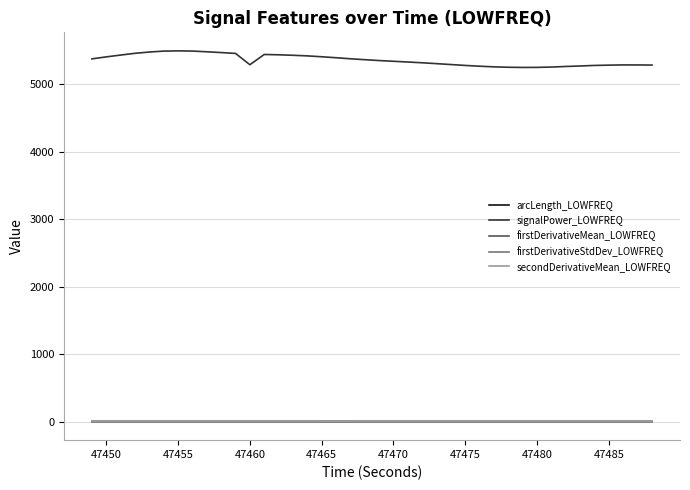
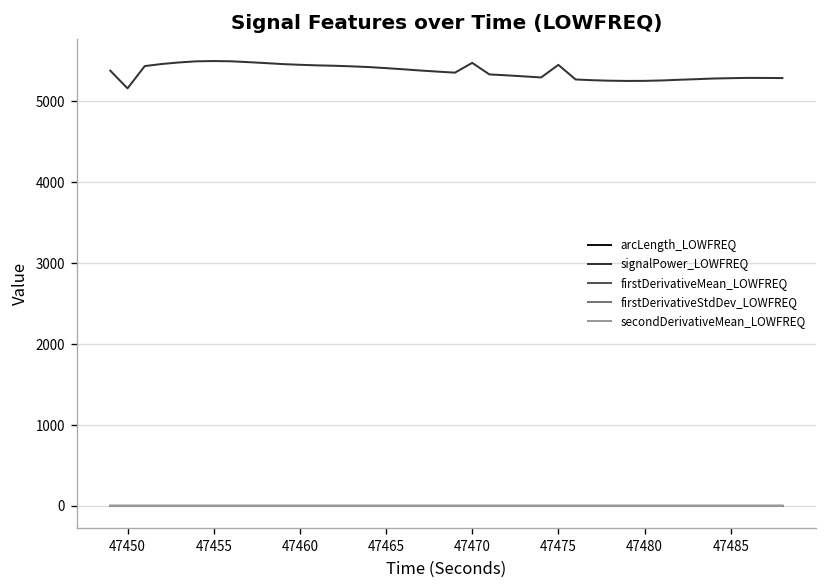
signalPower_LOWFREQ, 47450: 5400 -> 5200
signalPower_LOWFREQ, 47460: 5300 -> 5500
signalPower_LOWFREQ, 47470: 5300 -> 5500
signalPower_LOWFREQ, 47475: 5300 -> 5500
